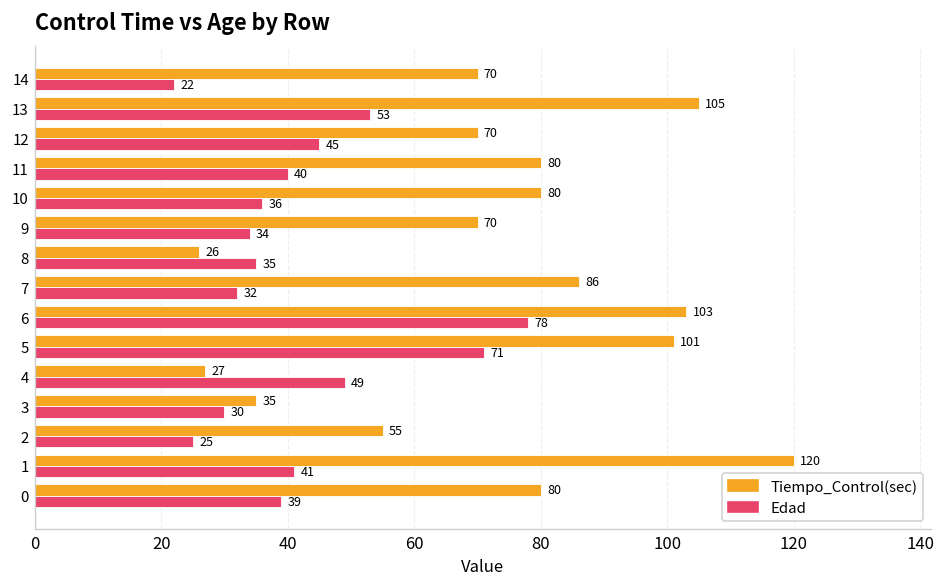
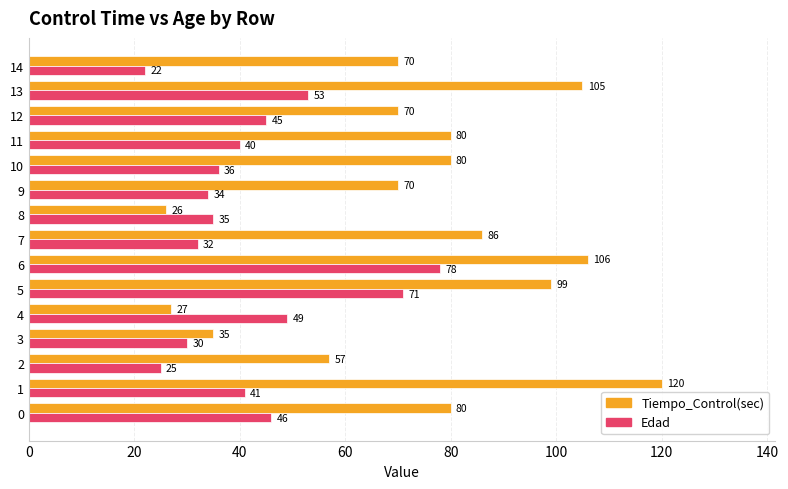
Tiempo_Control(sec), 6: 103 -> 106
Tiempo_Control(sec), 5: 101 -> 99
Tiempo_Control(sec), 2: 55 -> 57
Edad, 0: 39 -> 46
